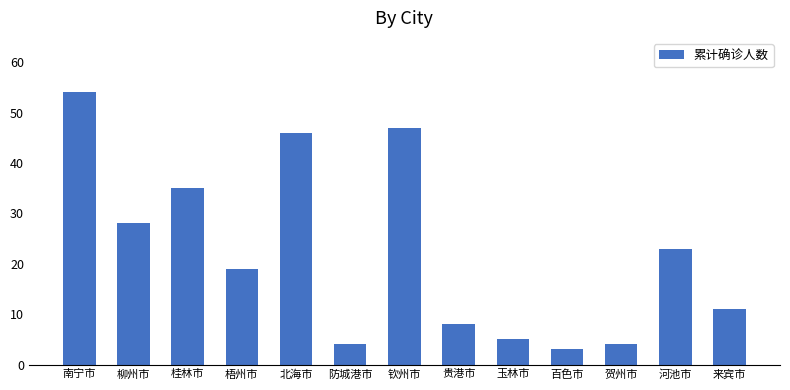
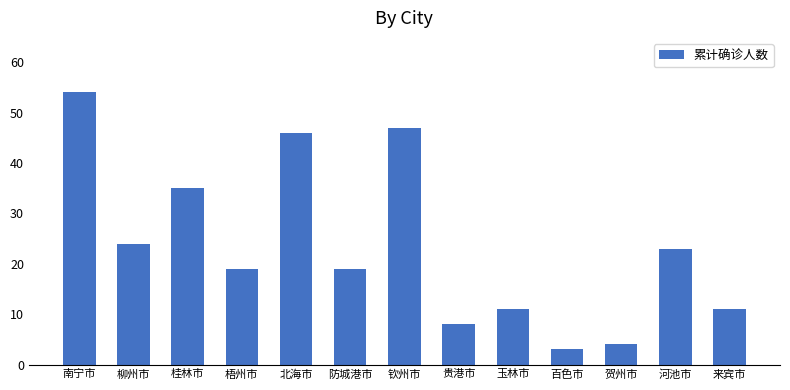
柳州市: 28 -> 24
防城港市: 4 -> 19
玉林市: 5 -> 11
